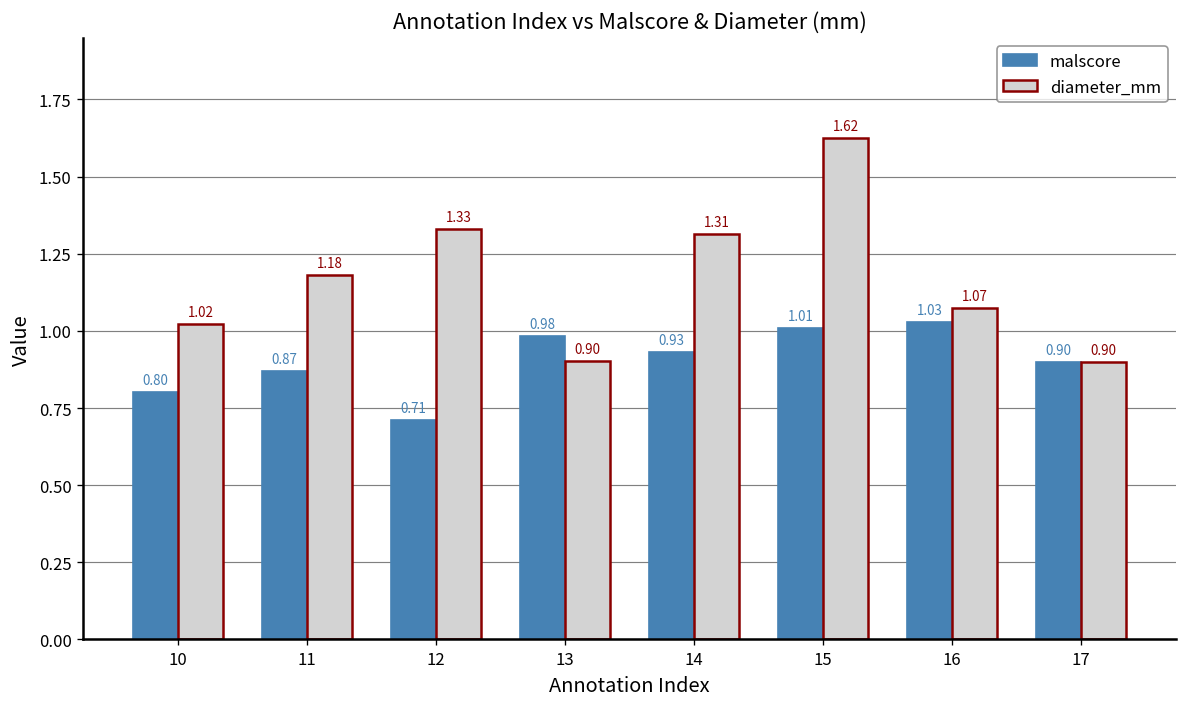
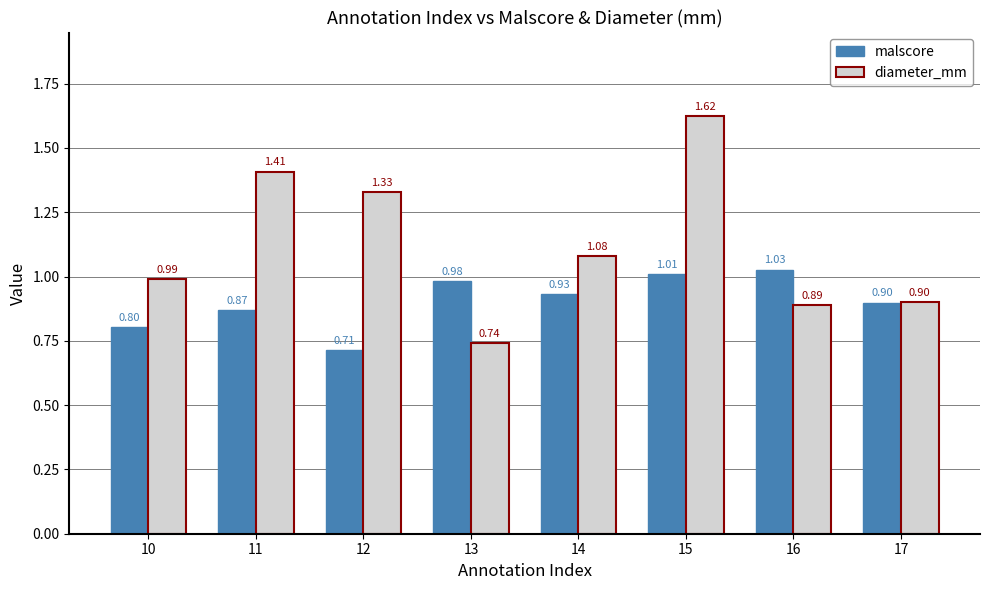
diameter_mm, 10: 1.02 -> 0.99
diameter_mm, 11: 1.18 -> 1.41
diameter_mm, 13: 0.90 -> 0.74
diameter_mm, 14: 1.31 -> 1.08
diameter_mm, 16: 1.07 -> 0.89
